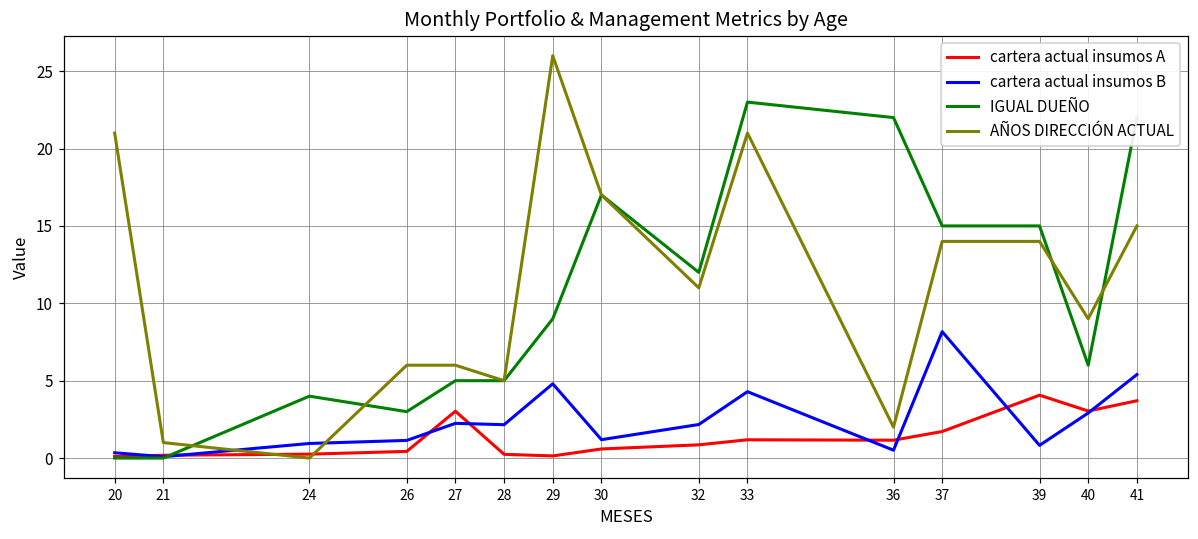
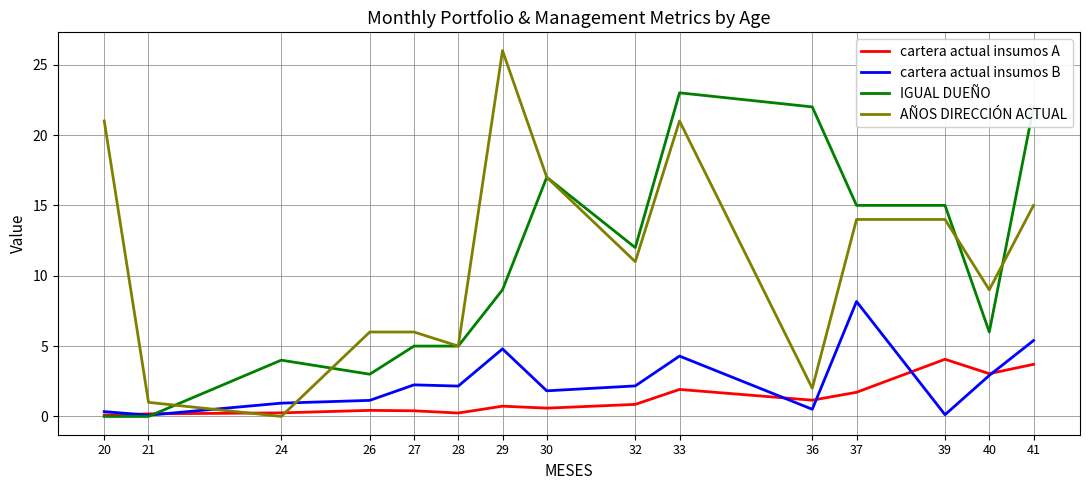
cartera actual insumos A, 27: 3.0 -> 0.4
cartera actual insumos A, 29: 0.1 -> 0.7
cartera actual insumos B, 30: 1.2 -> 1.8
cartera actual insumos A, 33: 1.2 -> 1.9
cartera actual insumos B, 39: 0.8 -> 0.1
